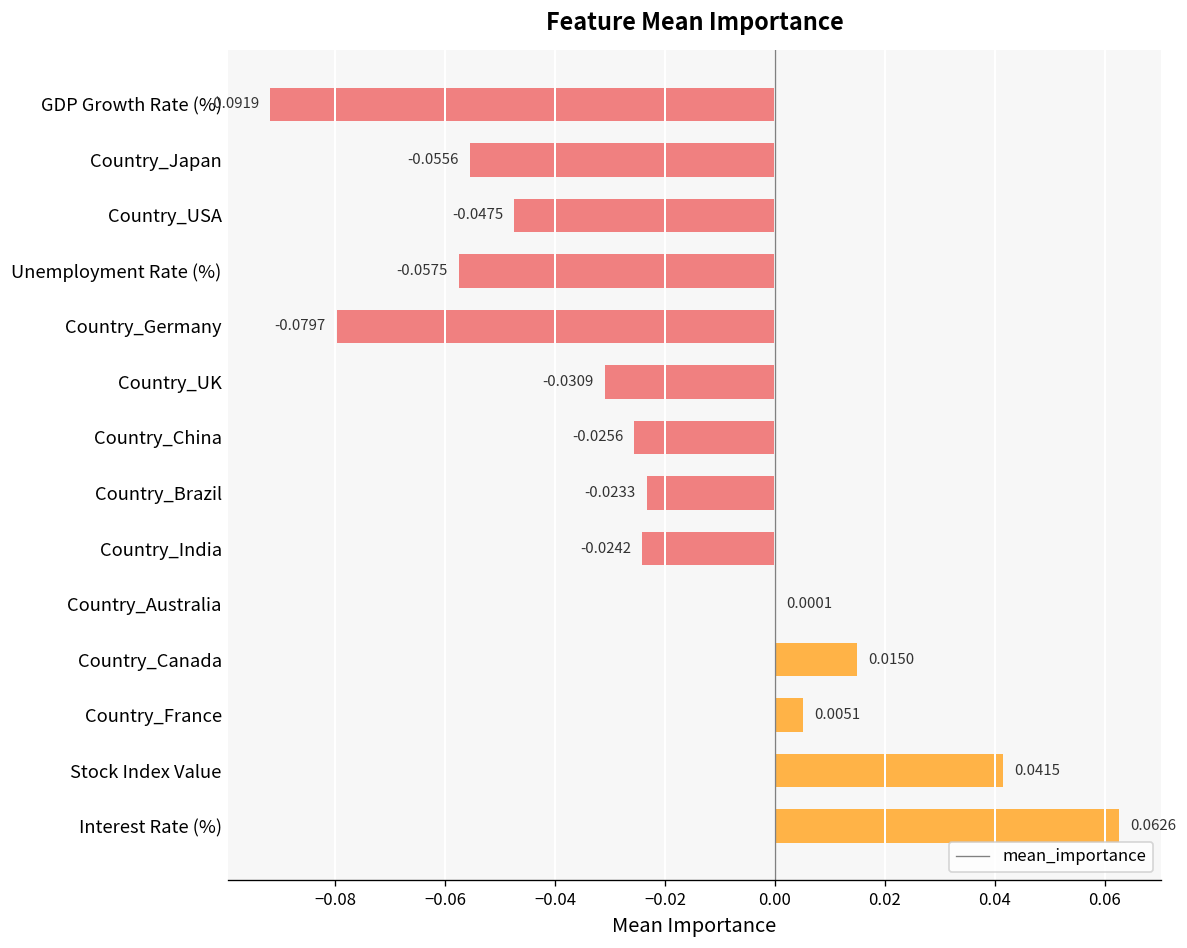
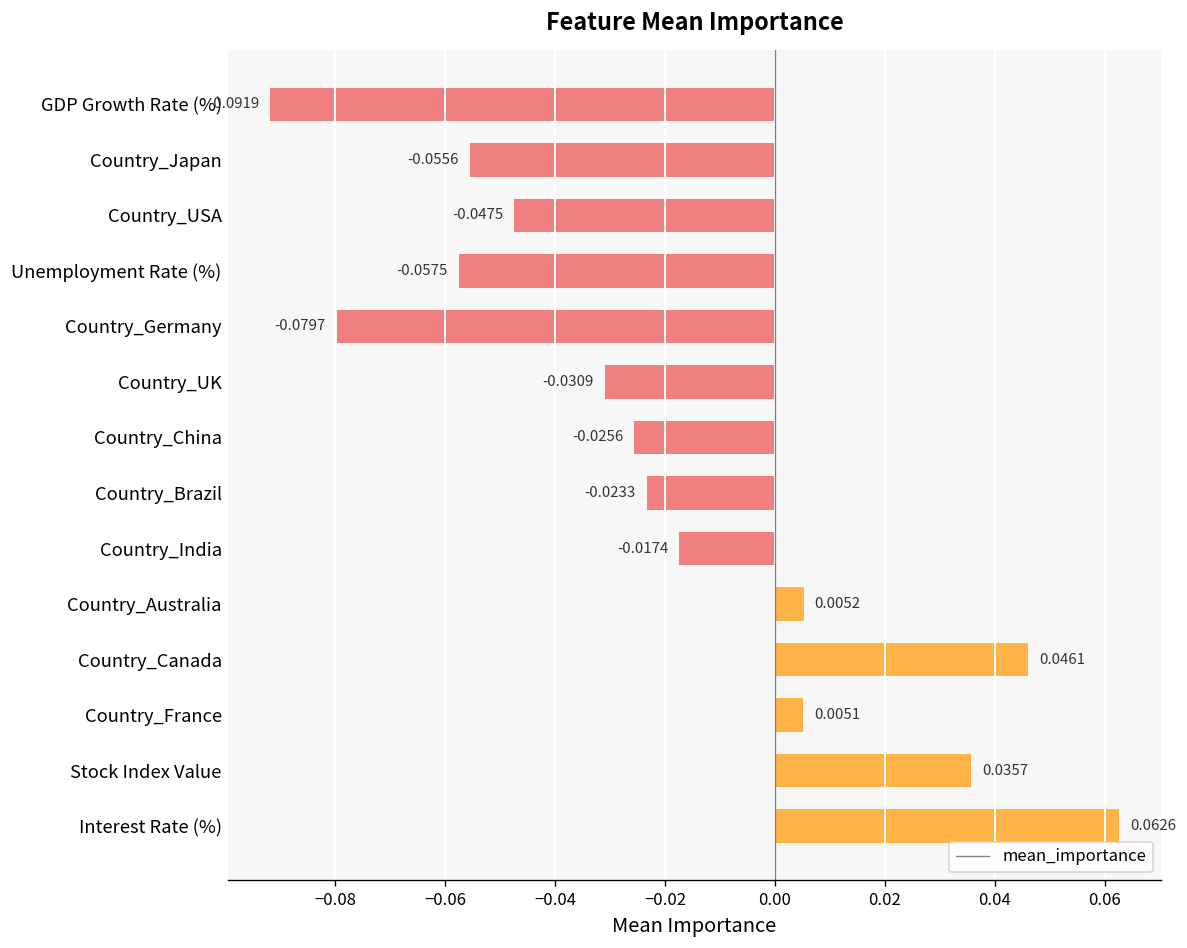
Country_India: -0.0242 -> -0.0174
Country_Australia: 0.0001 -> 0.0052
Country_Canada: 0.0150 -> 0.0461
Stock Index Value: 0.0415 -> 0.0357
